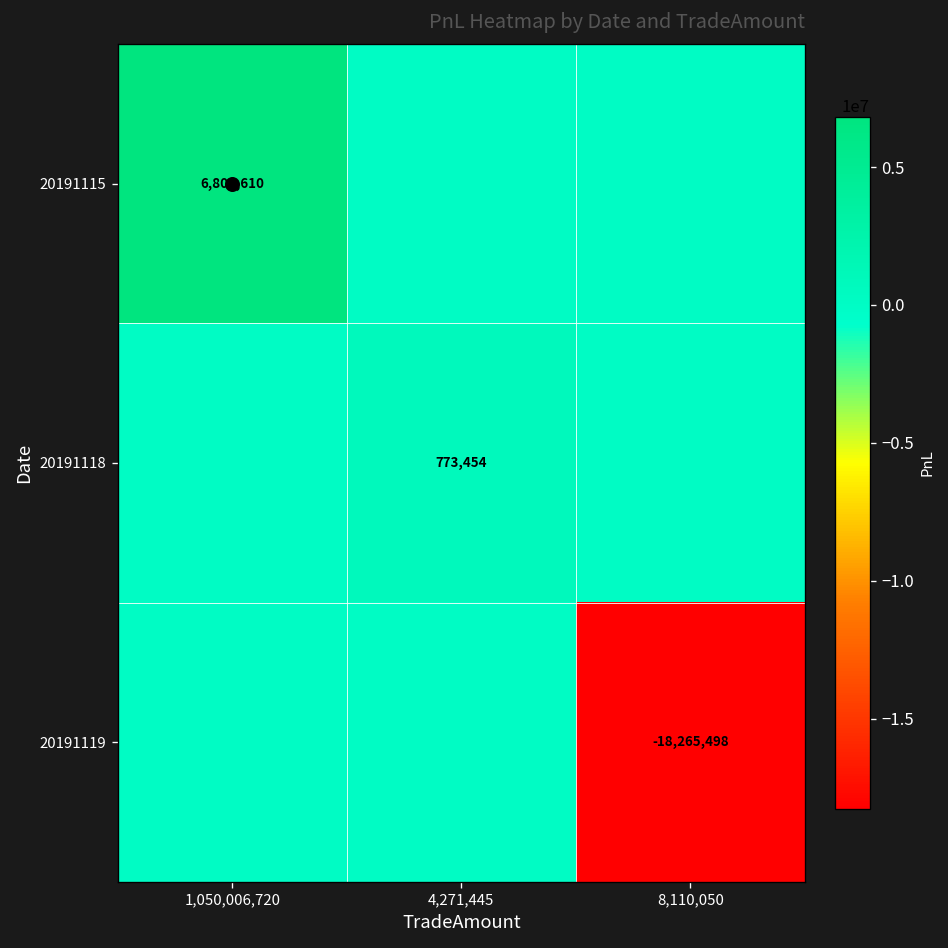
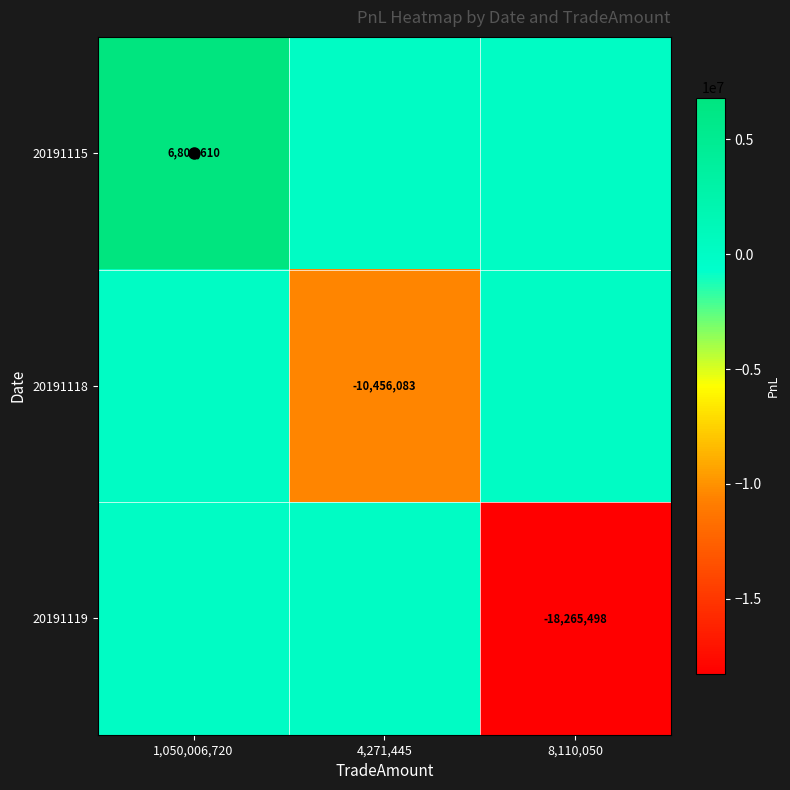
20191118, 4,271,445: 773,454 -> -10,456,083
